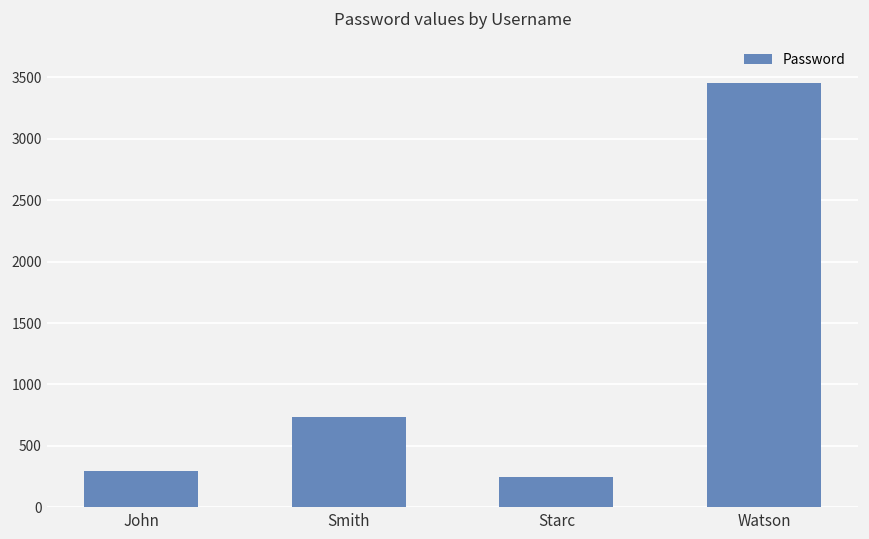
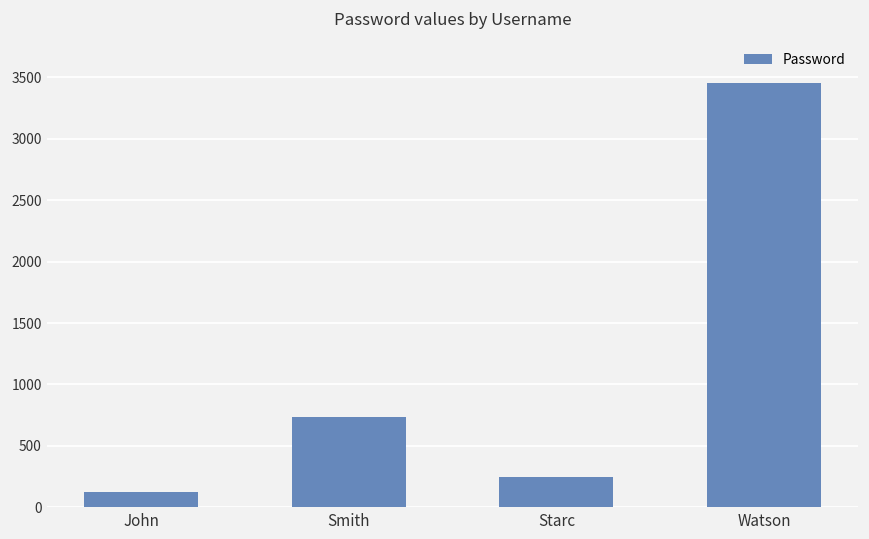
John: 300 -> 120
